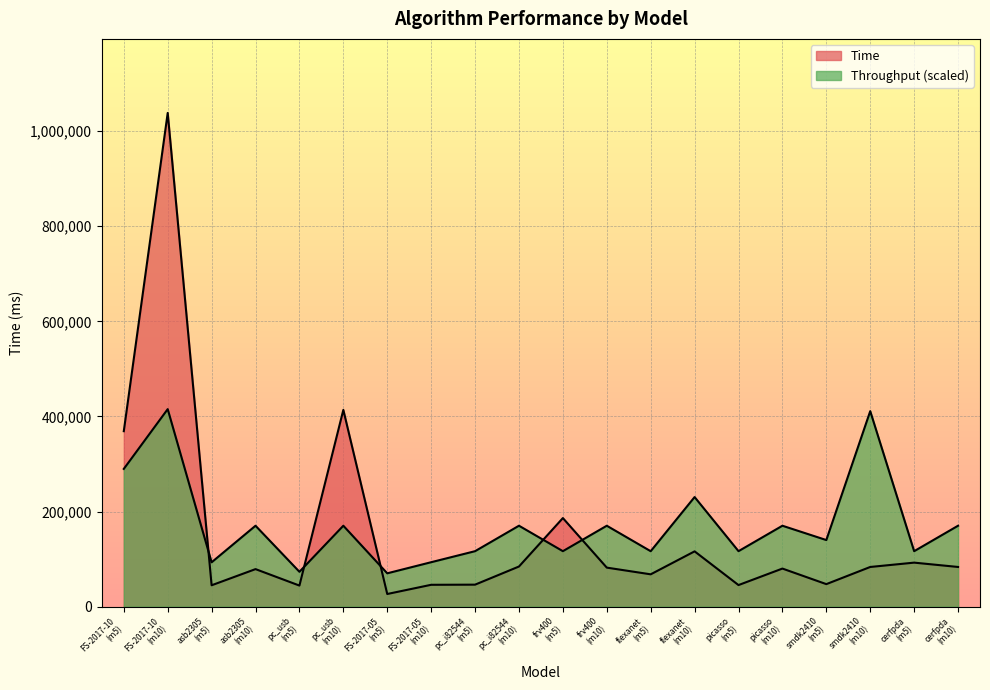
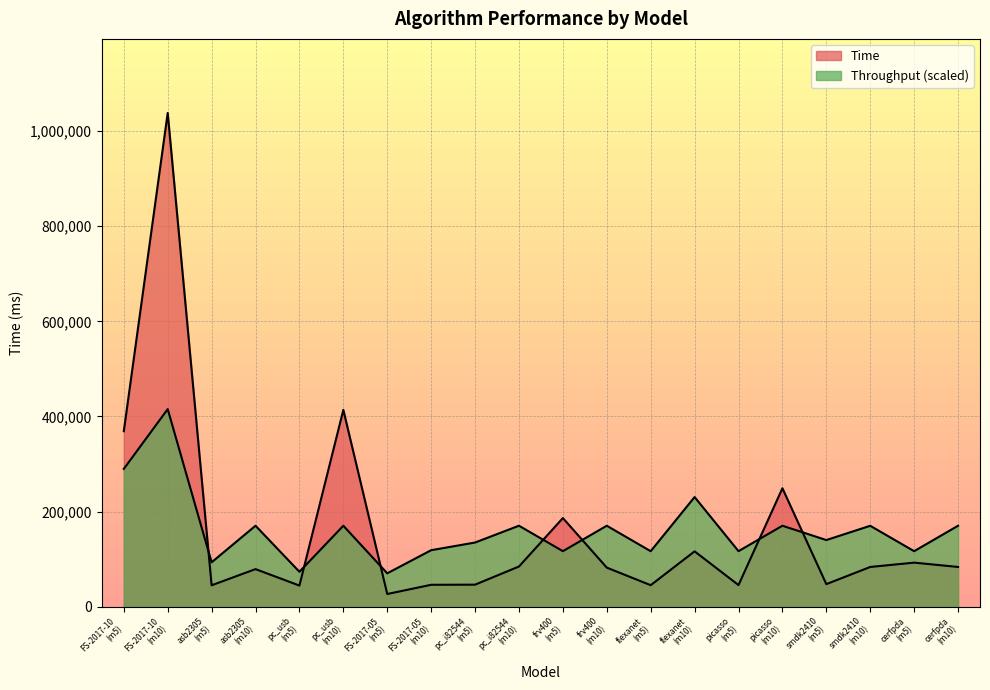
Throughput (scaled), FS-2017-05 (m10): 90,000 -> 120,000
Throughput (scaled), pc_i82544 (m5): 120,000 -> 130,000
Time, flexanet (m5): 70,000 -> 50,000
Time, picasso (m10): 80,000 -> 250,000
Throughput (scaled), smdk2410 (m10): 410,000 -> 170,000
